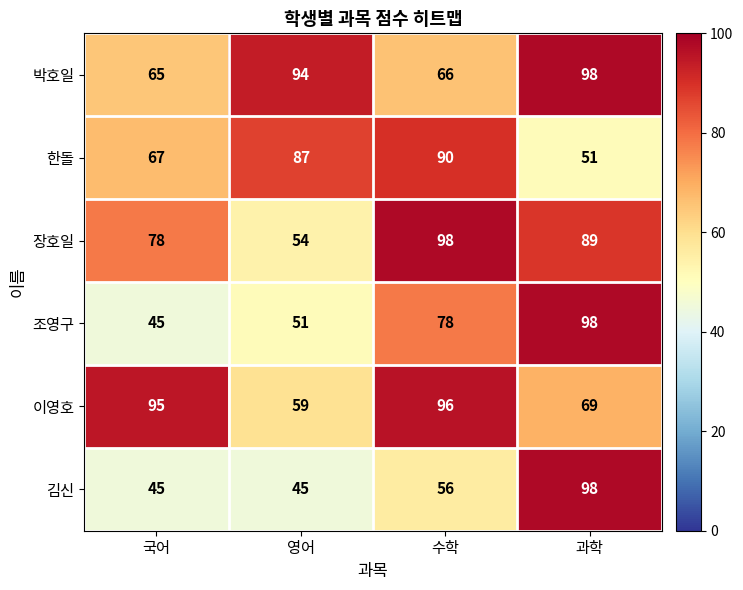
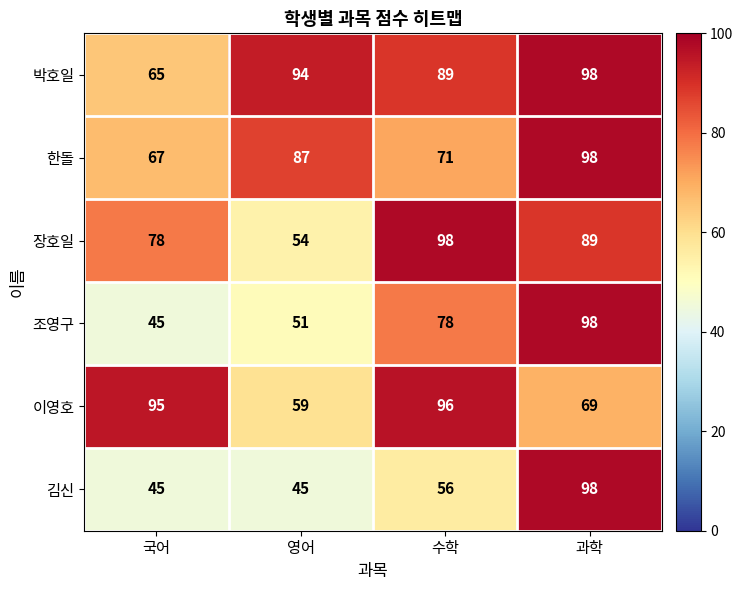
박호일, 수학: 66 -> 89
한돌, 수학: 90 -> 71
한돌, 과학: 51 -> 98
